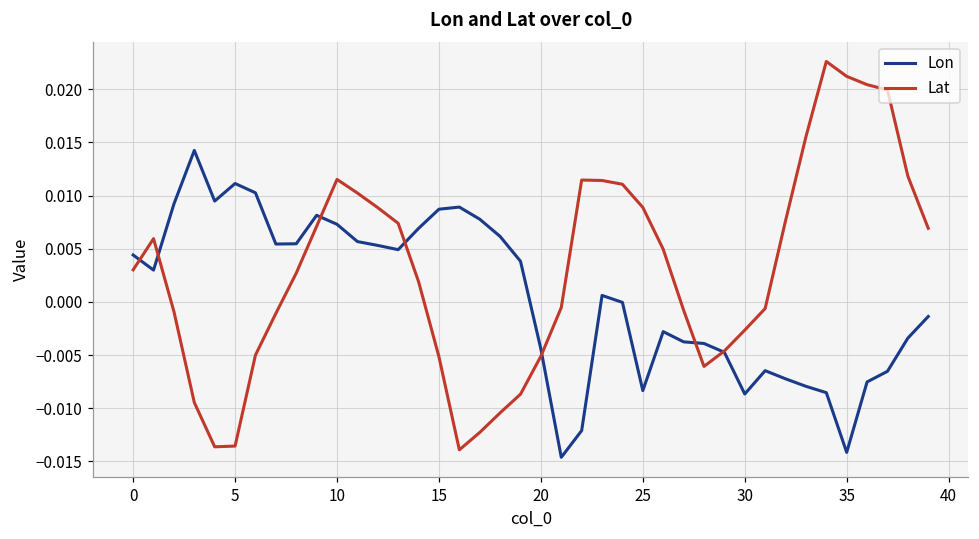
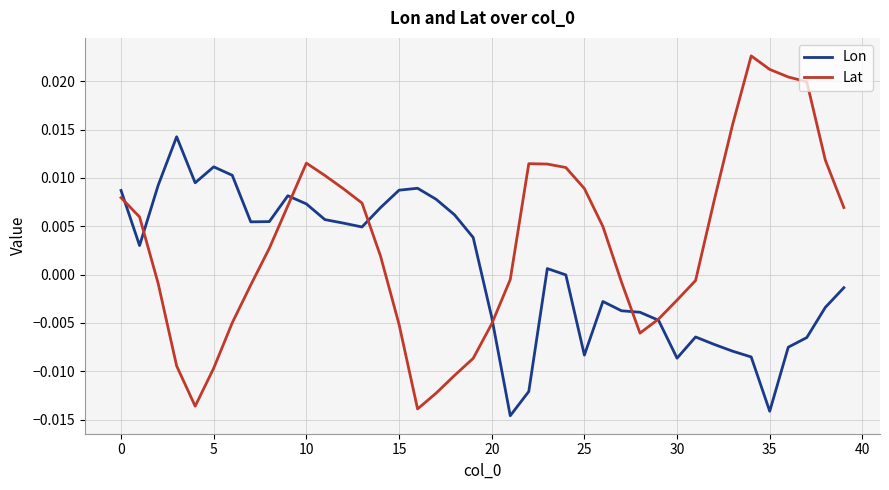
Lon, 0: 0.004 -> 0.009
Lat, 0: 0.003 -> 0.008
Lat, 5: -0.014 -> -0.010
